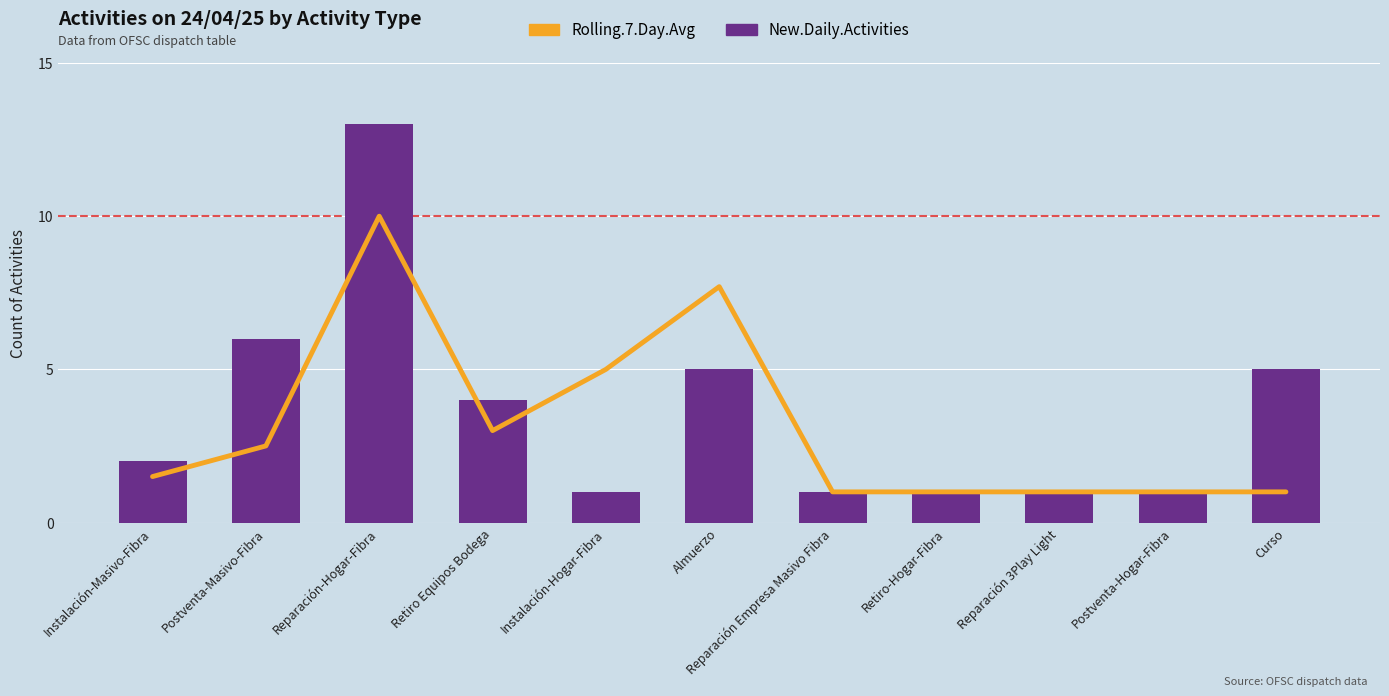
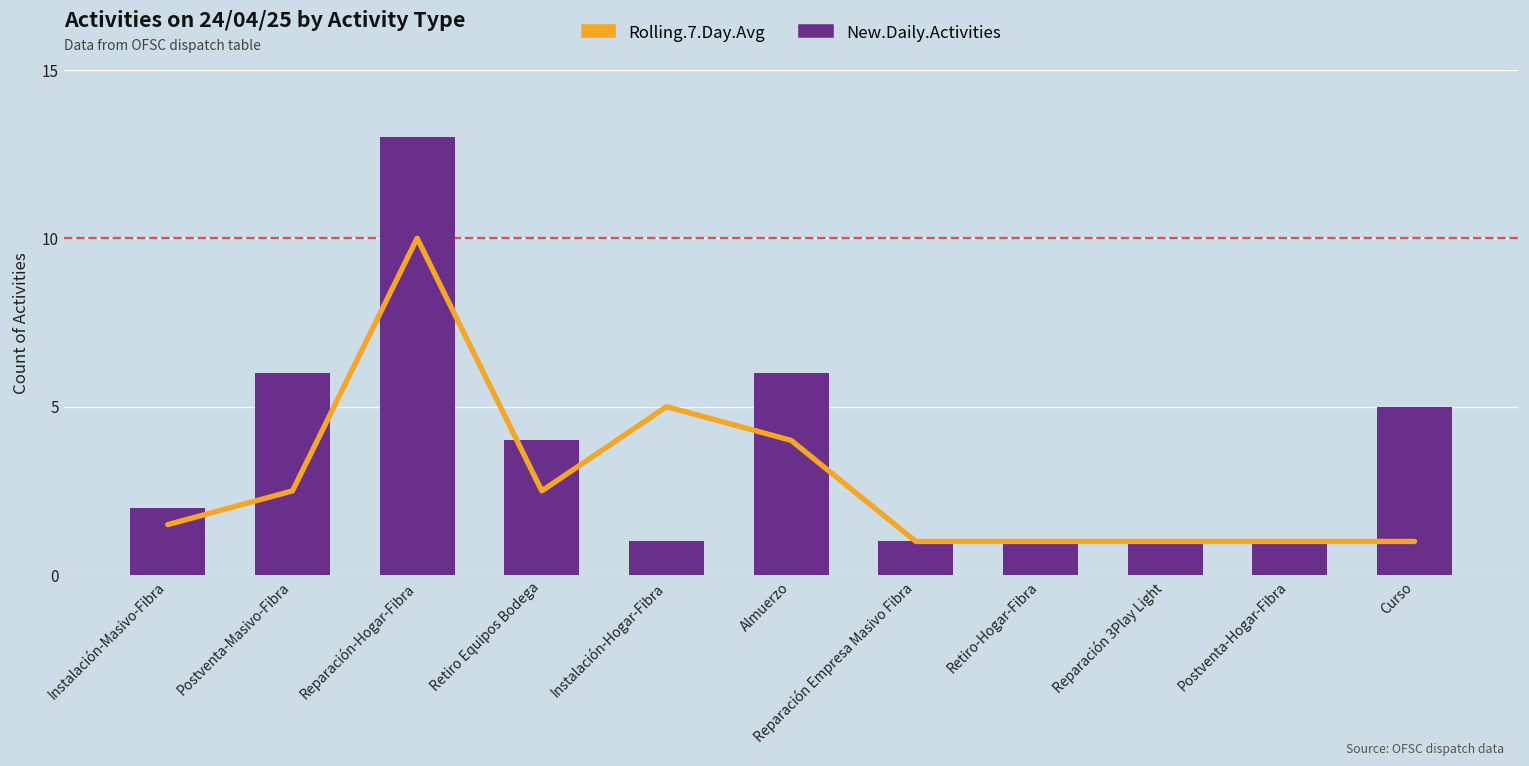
Rolling.7.Day.Avg, Retiro Equipos Bodega: 3.0 -> 2.5
Rolling.7.Day.Avg, Almuerzo: 7.7 -> 4.0
New.Daily.Activities, Almuerzo: 5 -> 6
